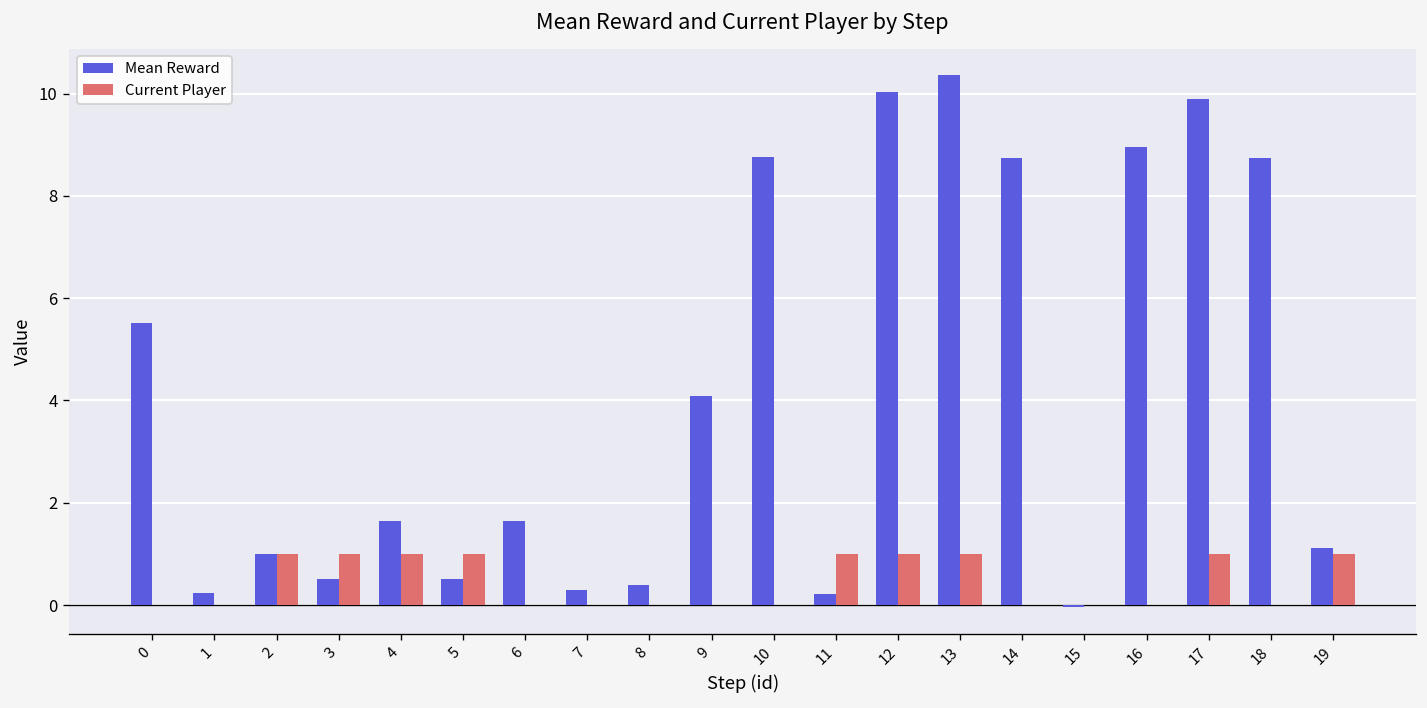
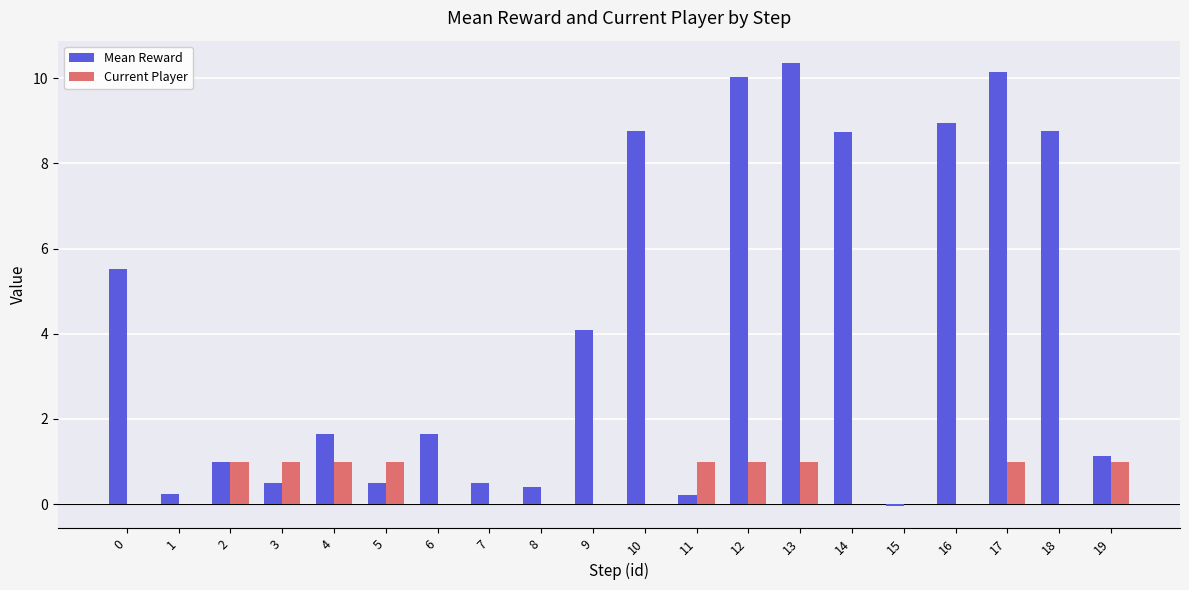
Mean Reward, 7: 0.3 -> 0.5
Mean Reward, 17: 9.9 -> 10.2
